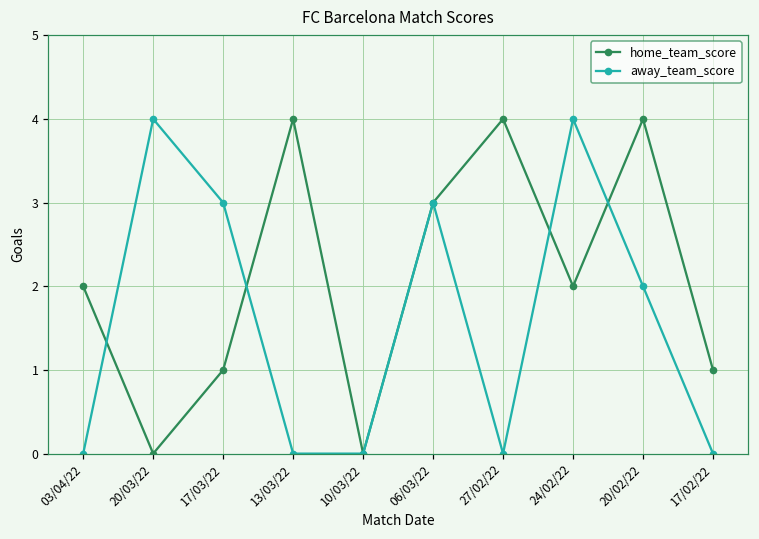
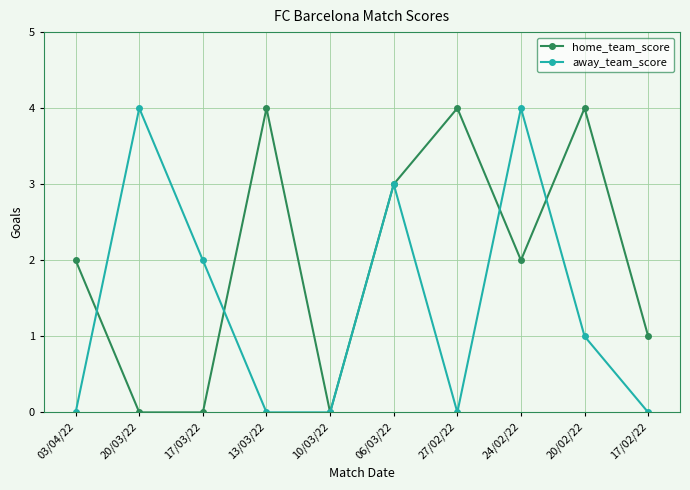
home_team_score, 17/03/22: 1 -> 0
away_team_score, 17/03/22: 3 -> 2
away_team_score, 20/02/22: 2 -> 1
